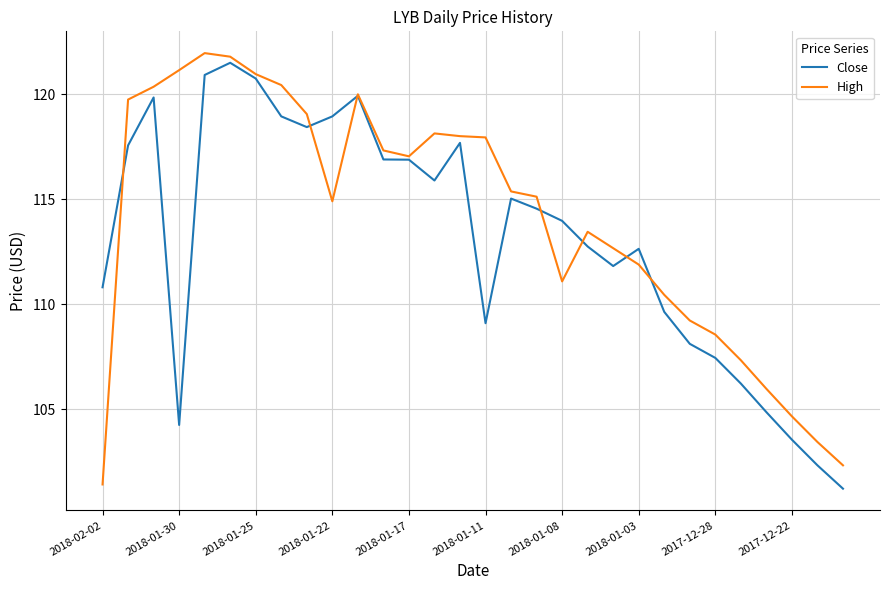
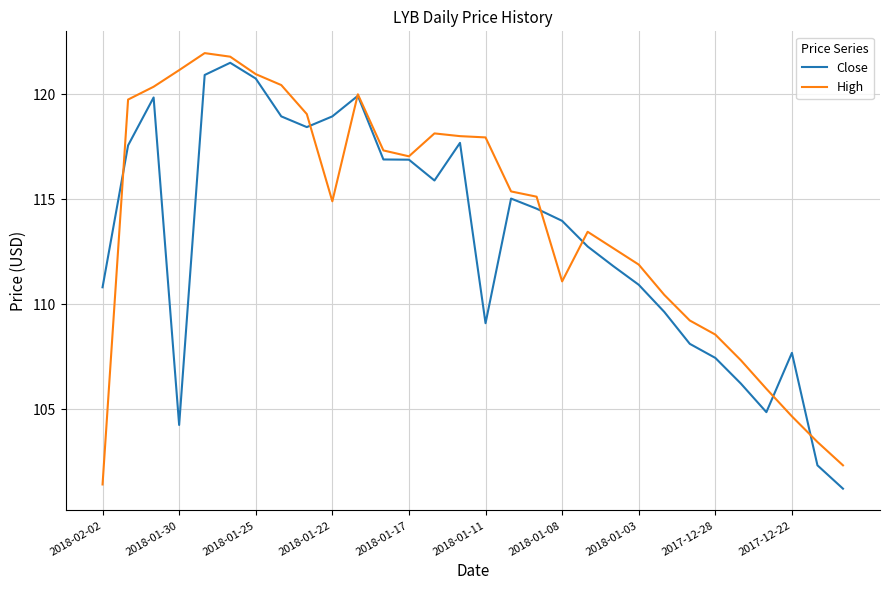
Close, 2018-01-03: 112.6 -> 110.9
Close, 2017-12-22: 103.6 -> 107.7
